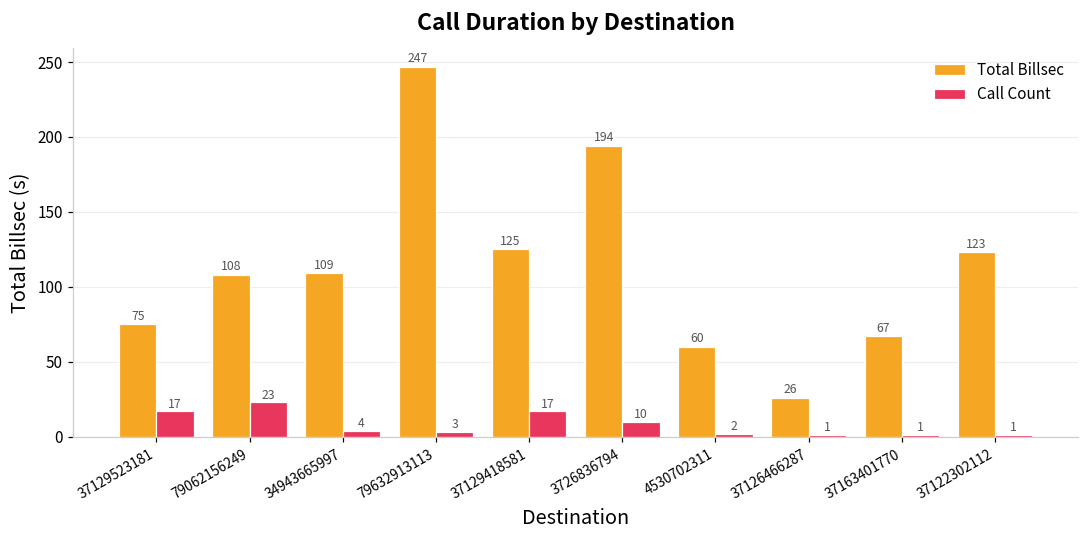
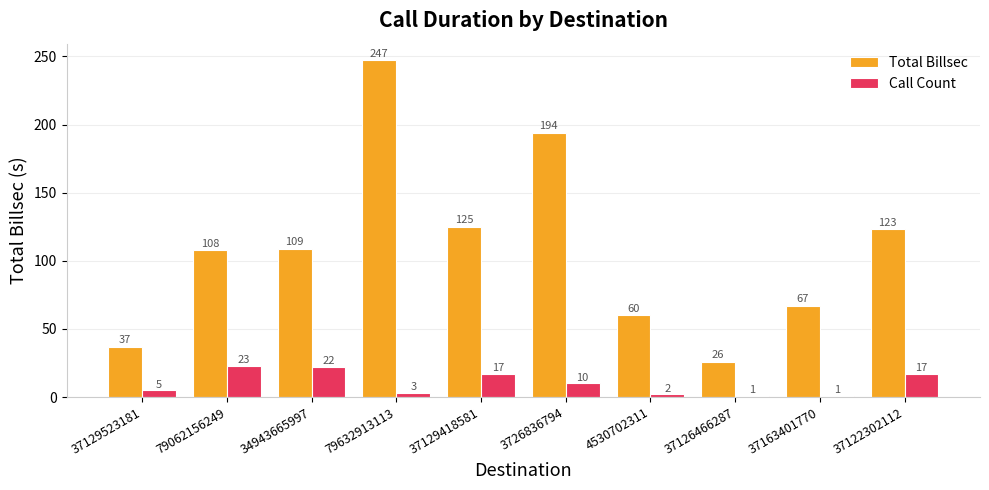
Total Billsec, 37129523181: 75 -> 37
Call Count, 37129523181: 17 -> 5
Call Count, 34943665997: 4 -> 22
Call Count, 37122302112: 1 -> 17
